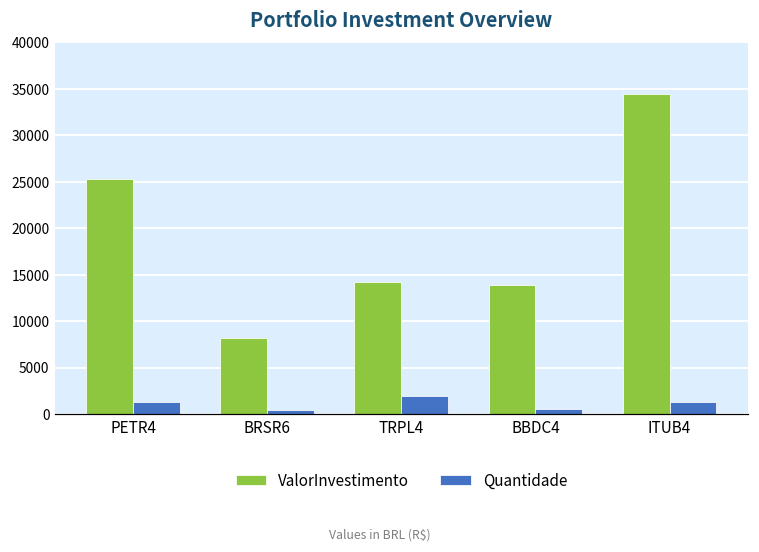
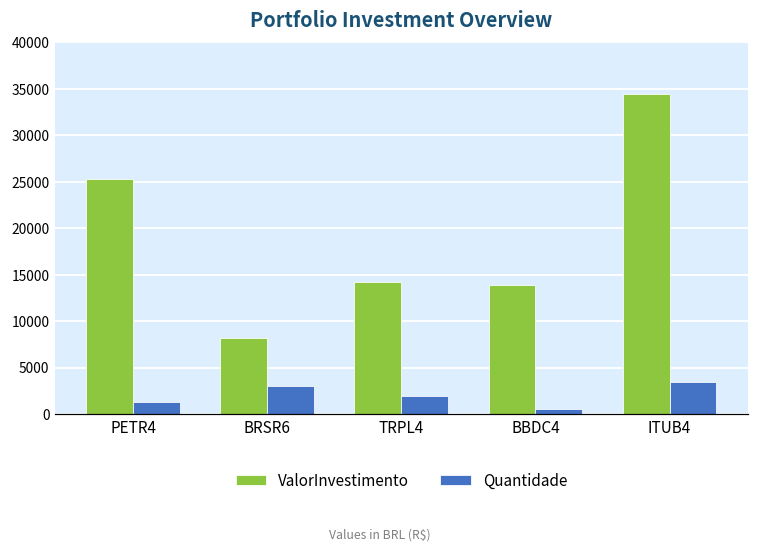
Quantidade, BRSR6: 0 -> 3000
Quantidade, ITUB4: 1000 -> 3000
